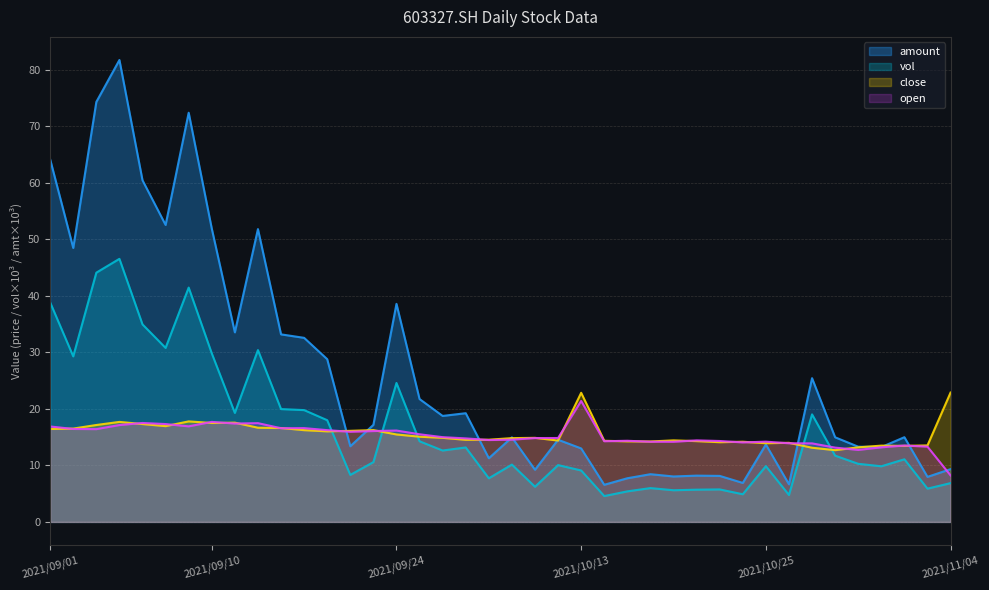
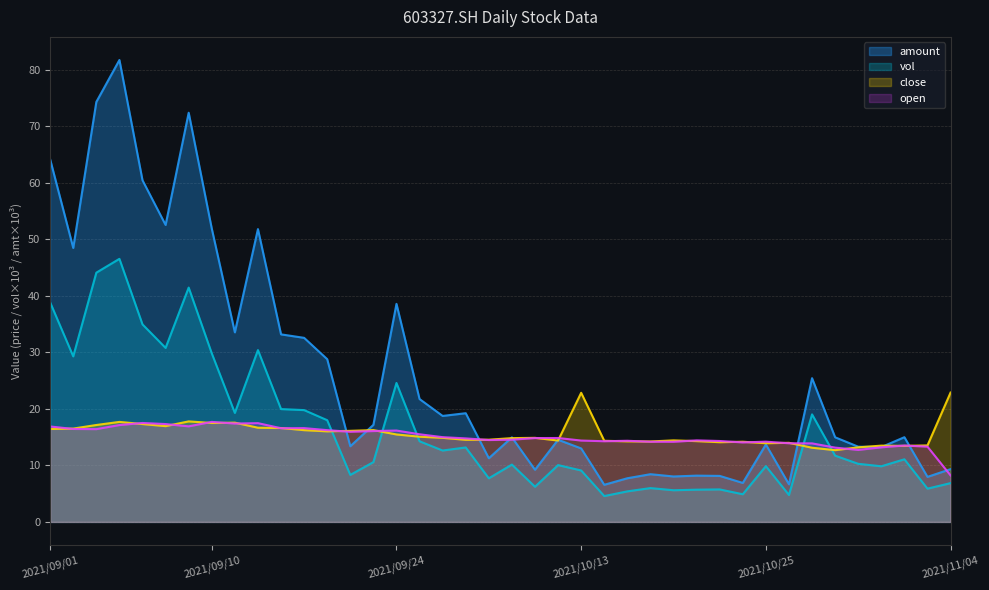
open, 2021/10/13: 21 -> 14
